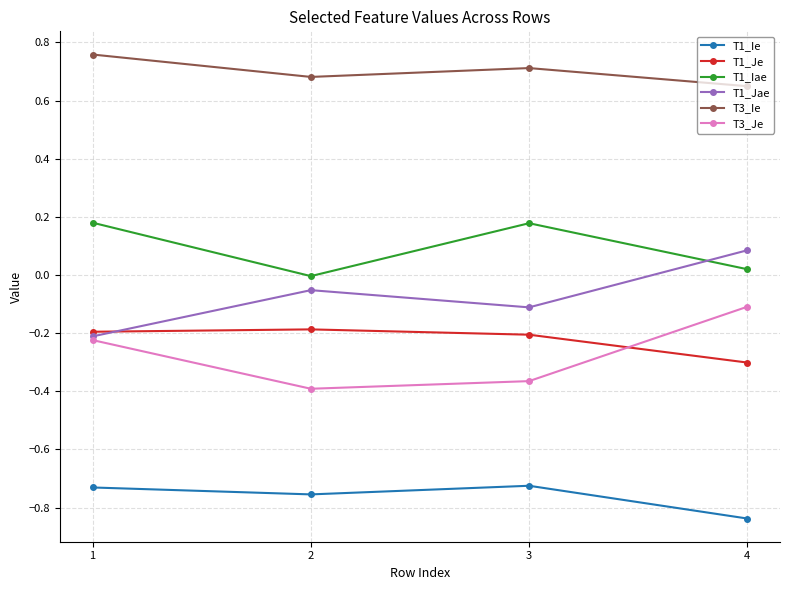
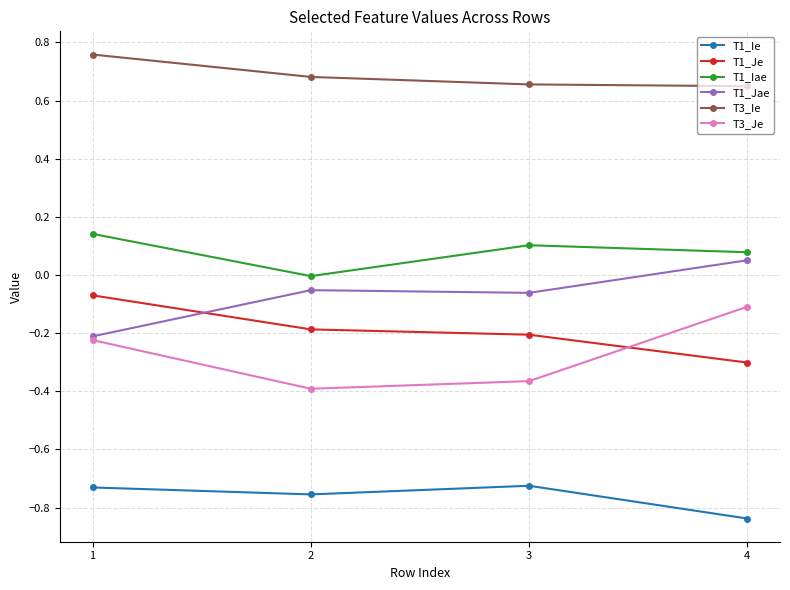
T1_Je, 1: -0.20 -> -0.07
T1_Iae, 1: 0.18 -> 0.14
T1_Iae, 3: 0.18 -> 0.10
T1_Jae, 3: -0.11 -> -0.06
T3_Ie, 3: 0.71 -> 0.66
T1_Iae, 4: 0.02 -> 0.08
T1_Jae, 4: 0.08 -> 0.05
